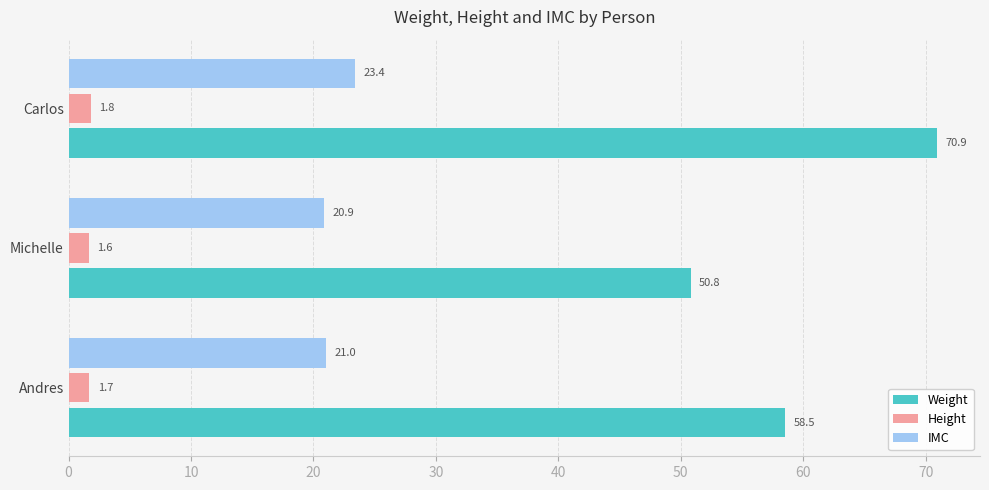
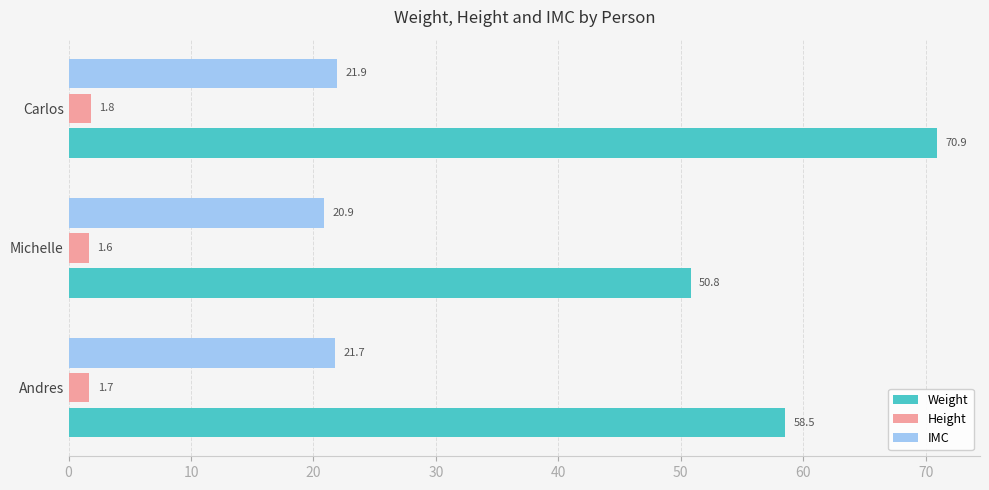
IMC, Carlos: 23.4 -> 21.9
IMC, Andres: 21.0 -> 21.7
